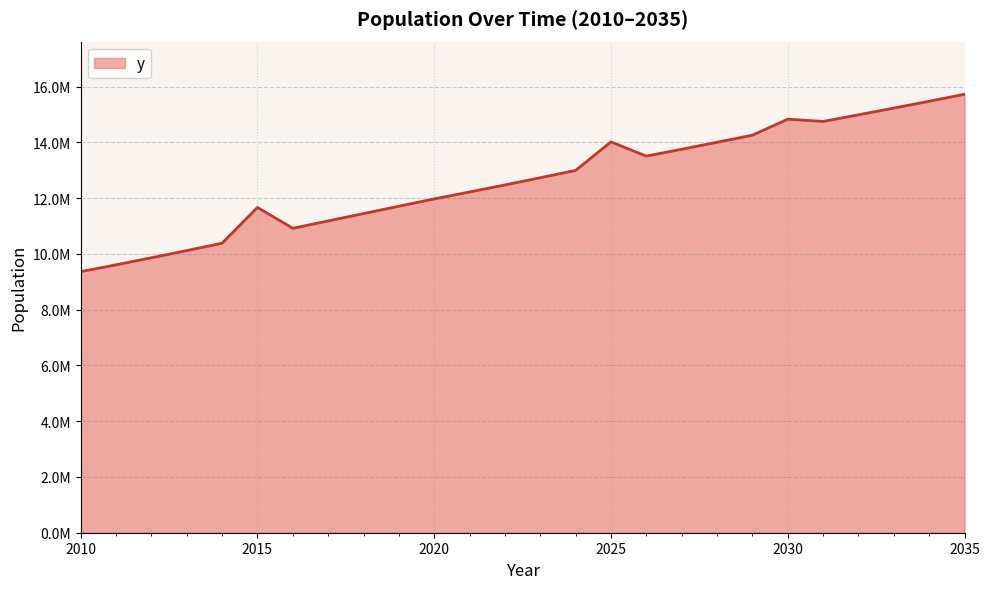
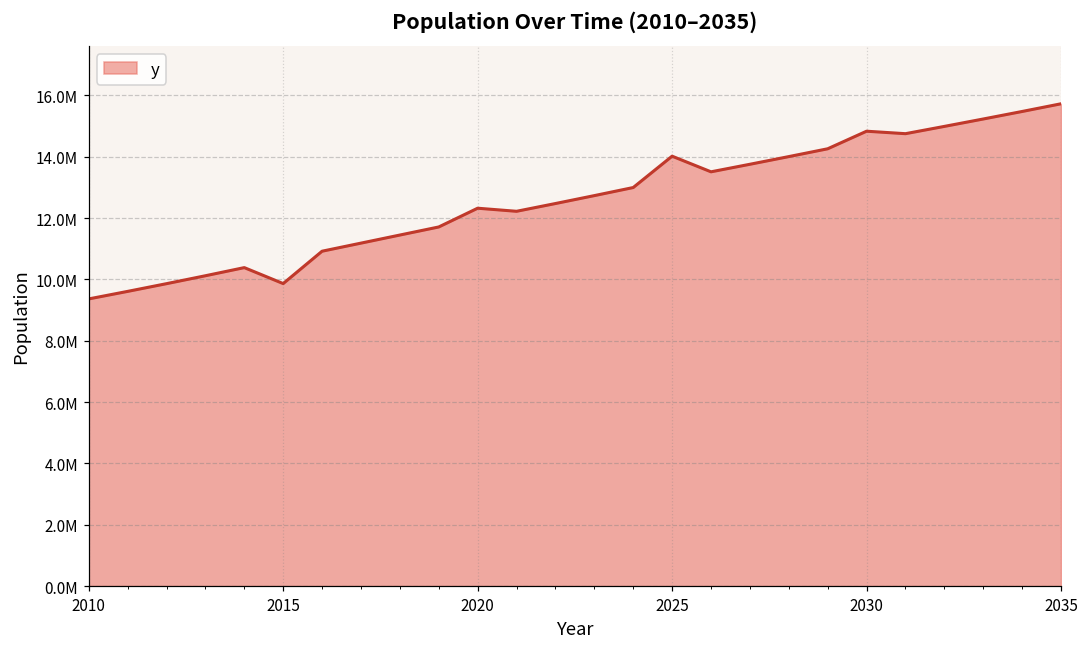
2015: 11700000 -> 9900000
2020: 12000000 -> 12300000
